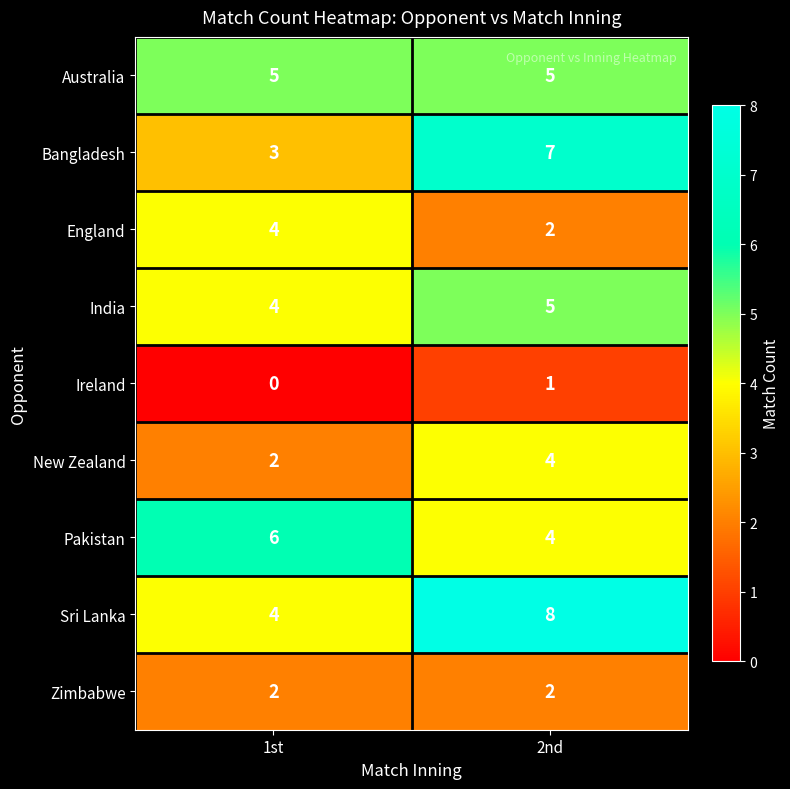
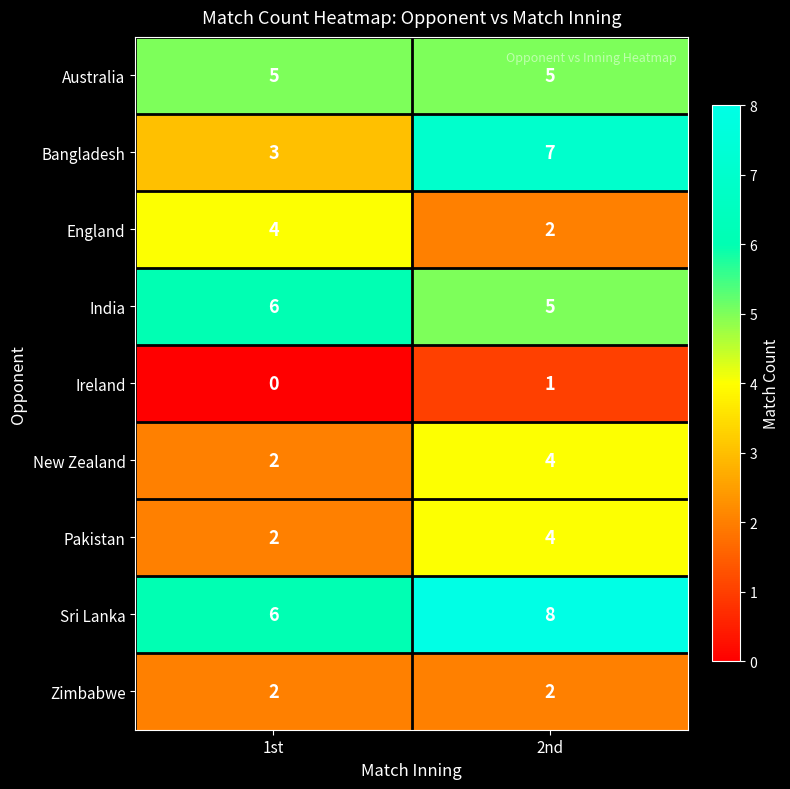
India, 1st: 4 -> 6
Pakistan, 1st: 6 -> 2
Sri Lanka, 1st: 4 -> 6
